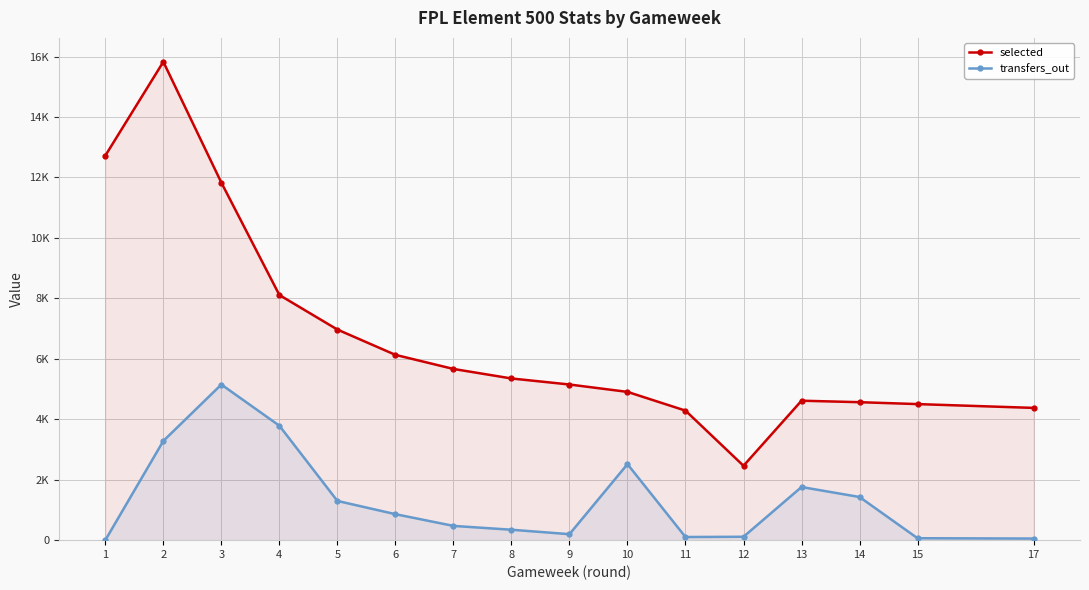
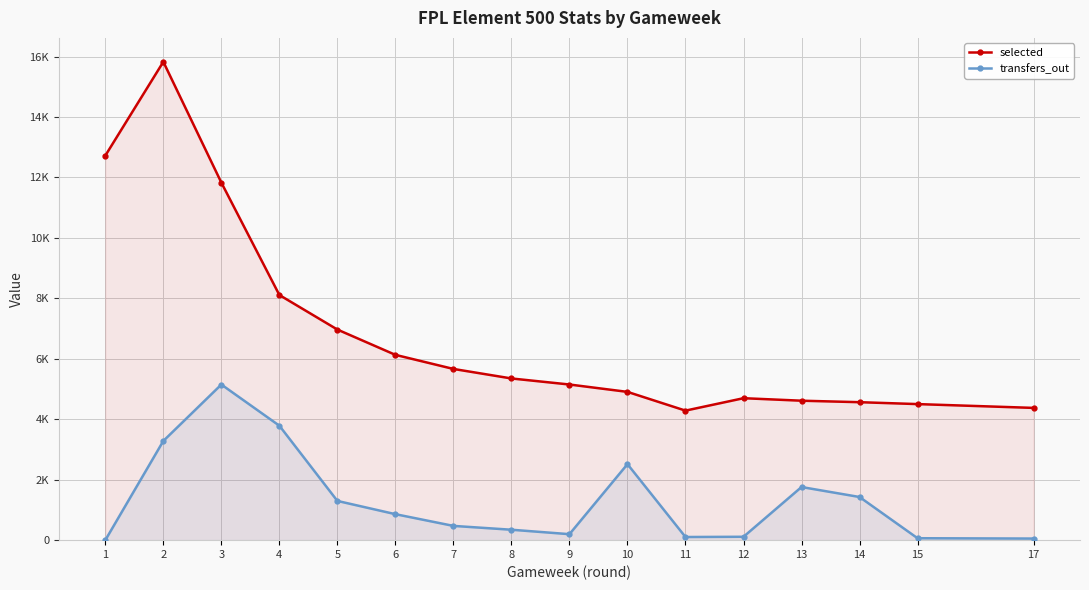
selected, 12: 2500 -> 4700
